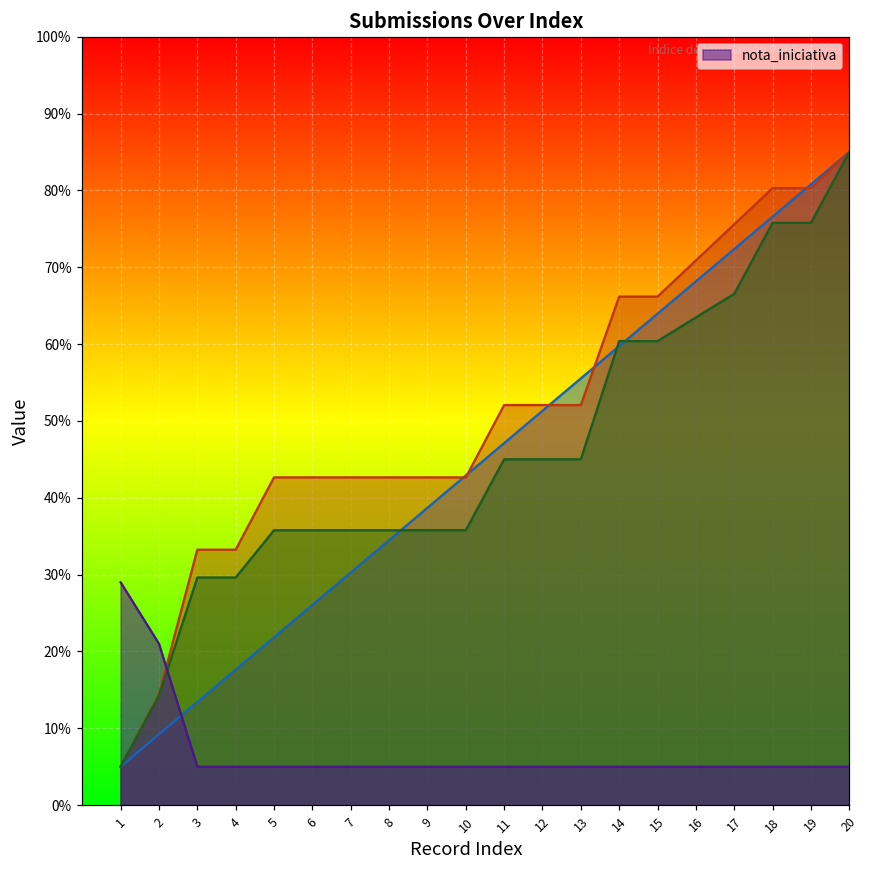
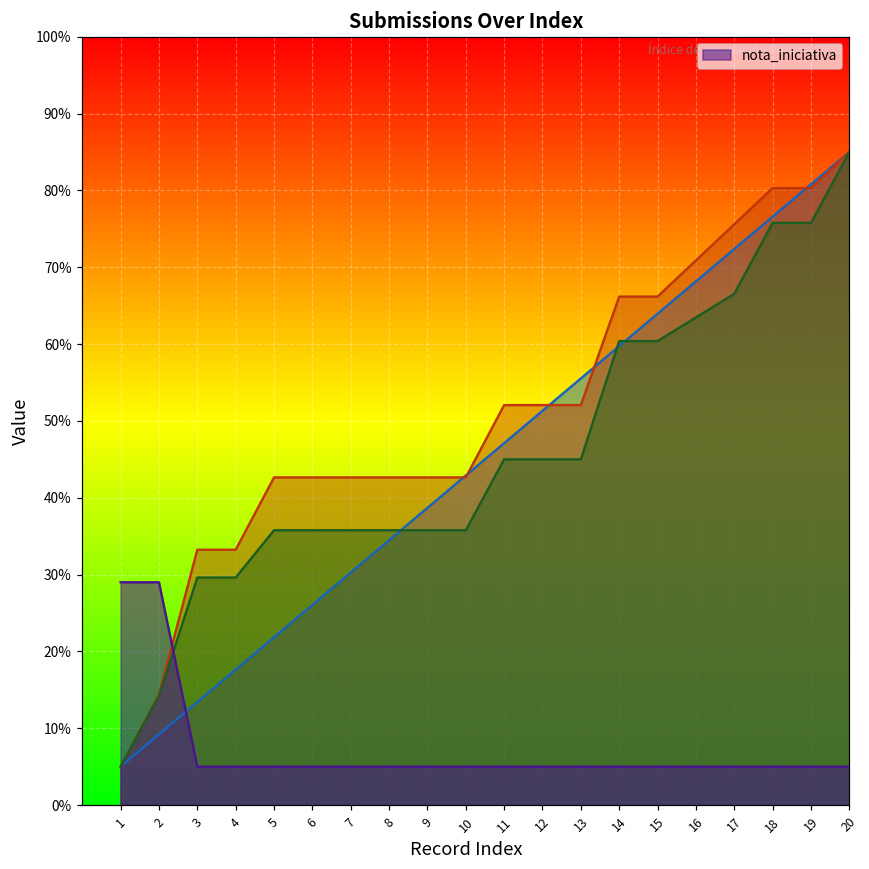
nota_iniciativa, 2: 21% -> 29%
